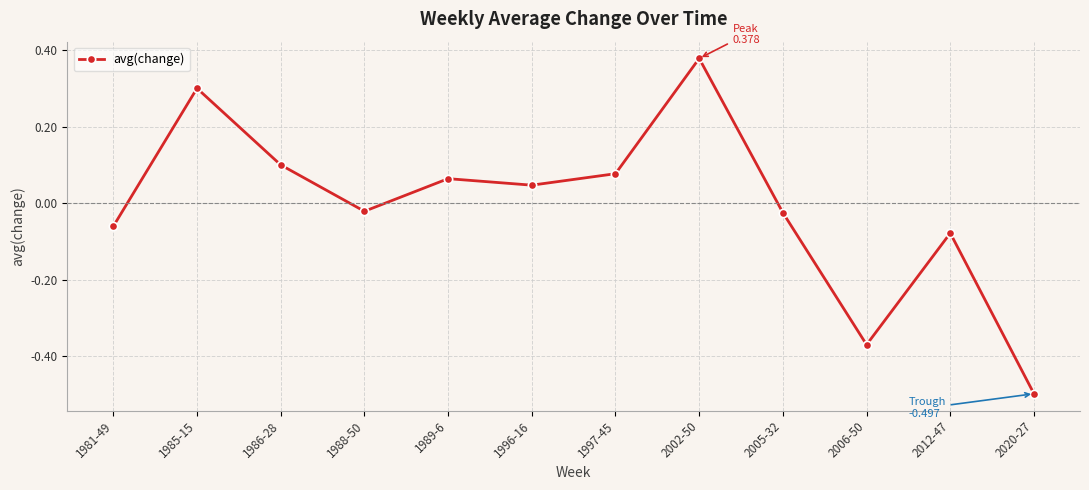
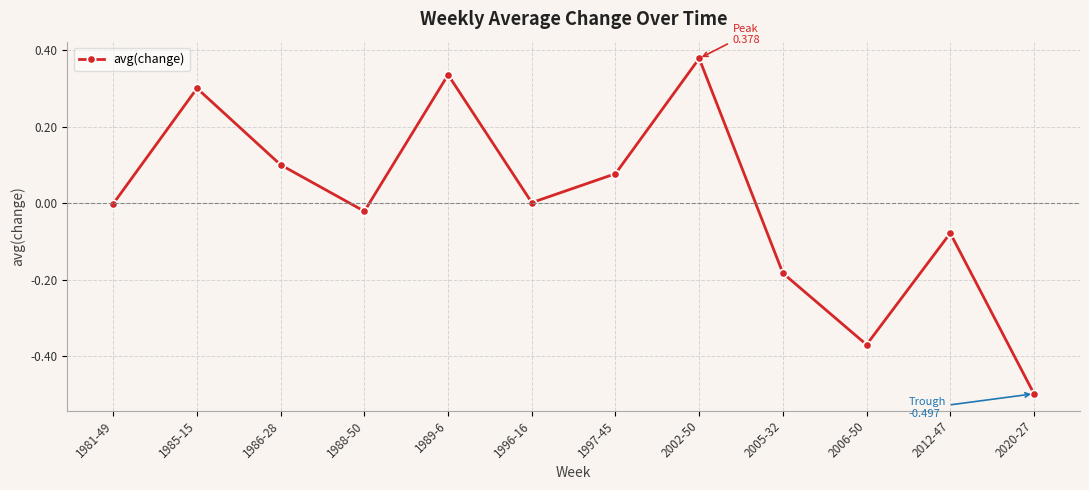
1981-49: -0.06 -> 0.00
1989-6: 0.06 -> 0.34
1996-16: 0.05 -> 0.00
2005-32: -0.02 -> -0.18
